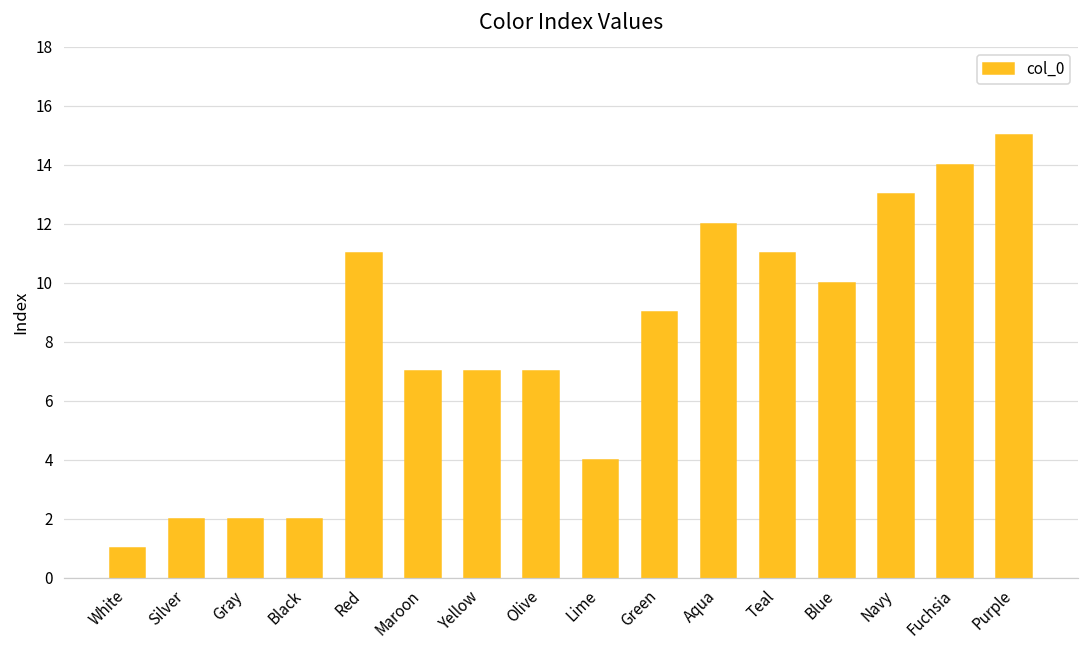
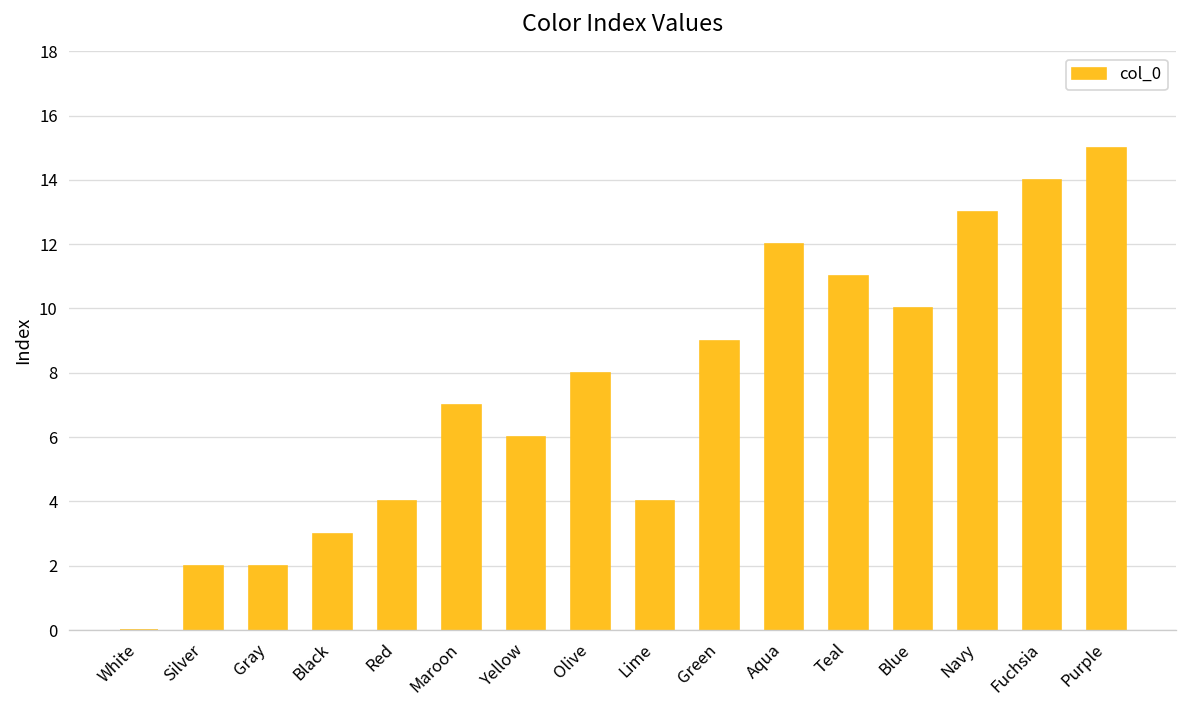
White: 1 -> 0
Black: 2 -> 3
Red: 11 -> 4
Yellow: 7 -> 6
Olive: 7 -> 8
